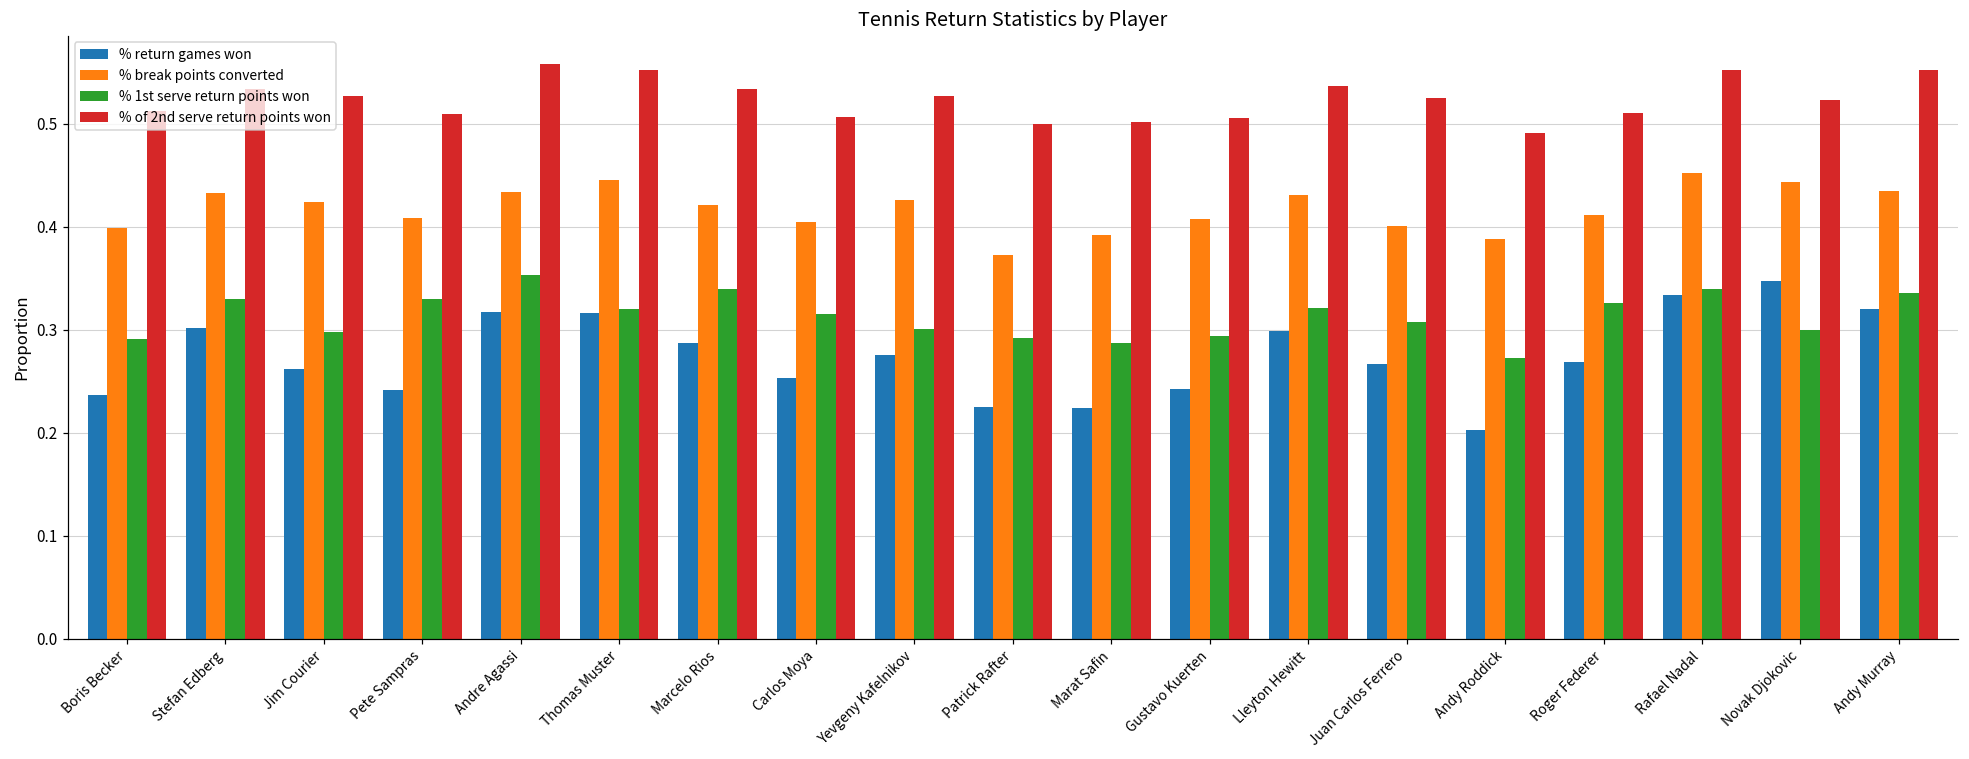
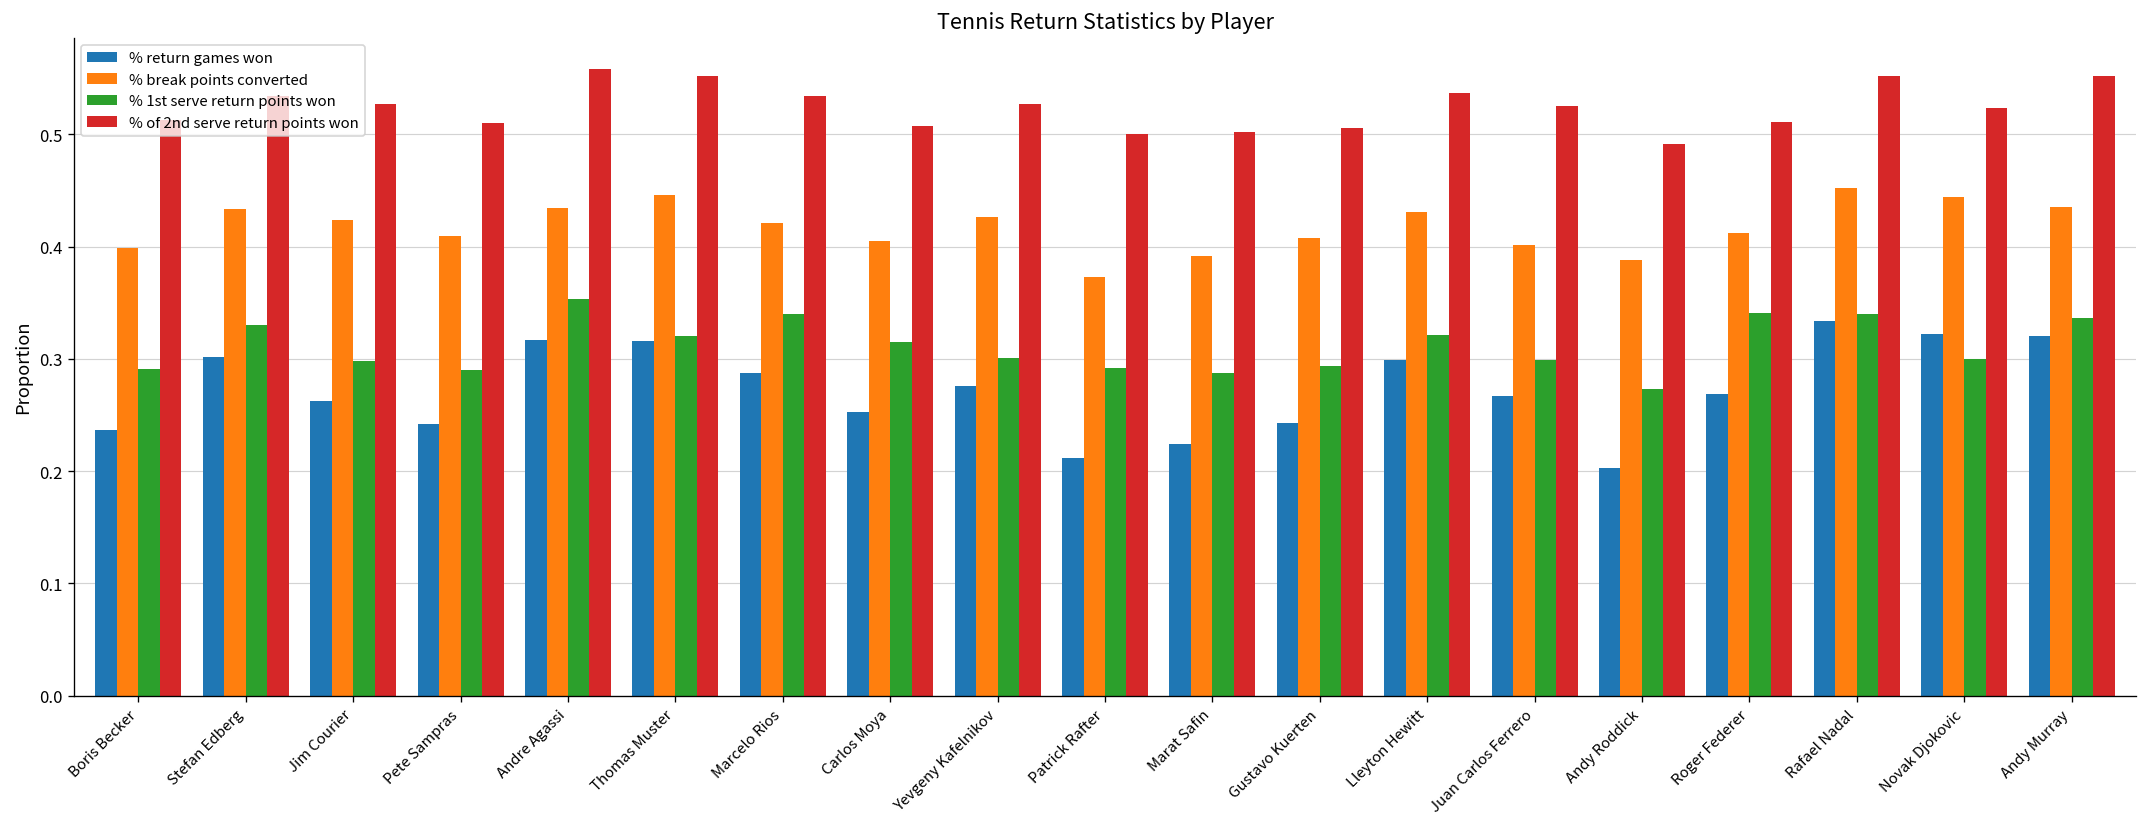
% 1st serve return points won, Pete Sampras: 0.33 -> 0.29
% return games won, Patrick Rafter: 0.23 -> 0.21
% 1st serve return points won, Juan Carlos Ferrero: 0.31 -> 0.30
% 1st serve return points won, Roger Federer: 0.33 -> 0.34
% return games won, Novak Djokovic: 0.35 -> 0.32
